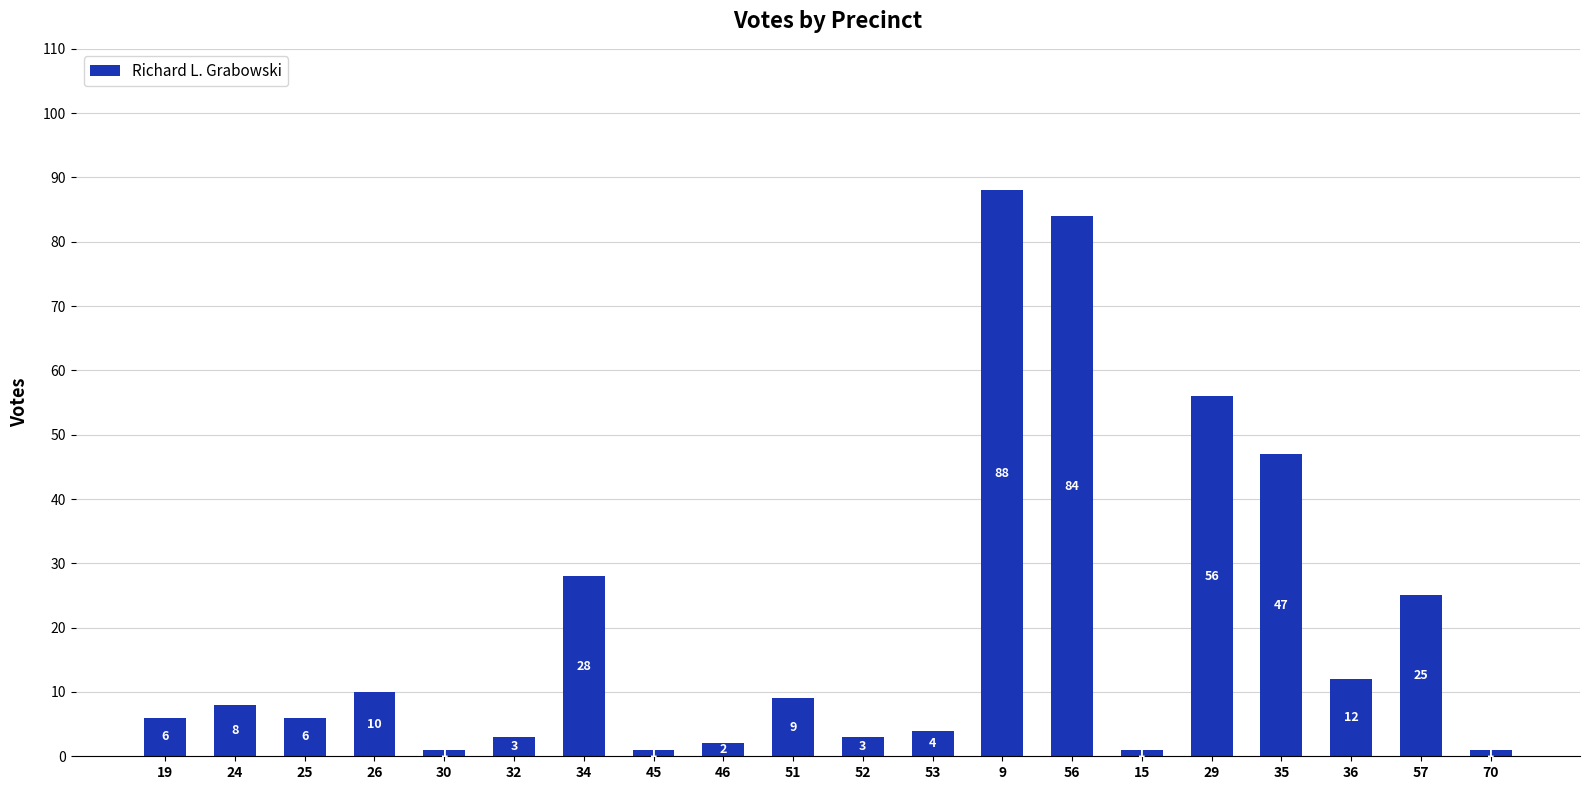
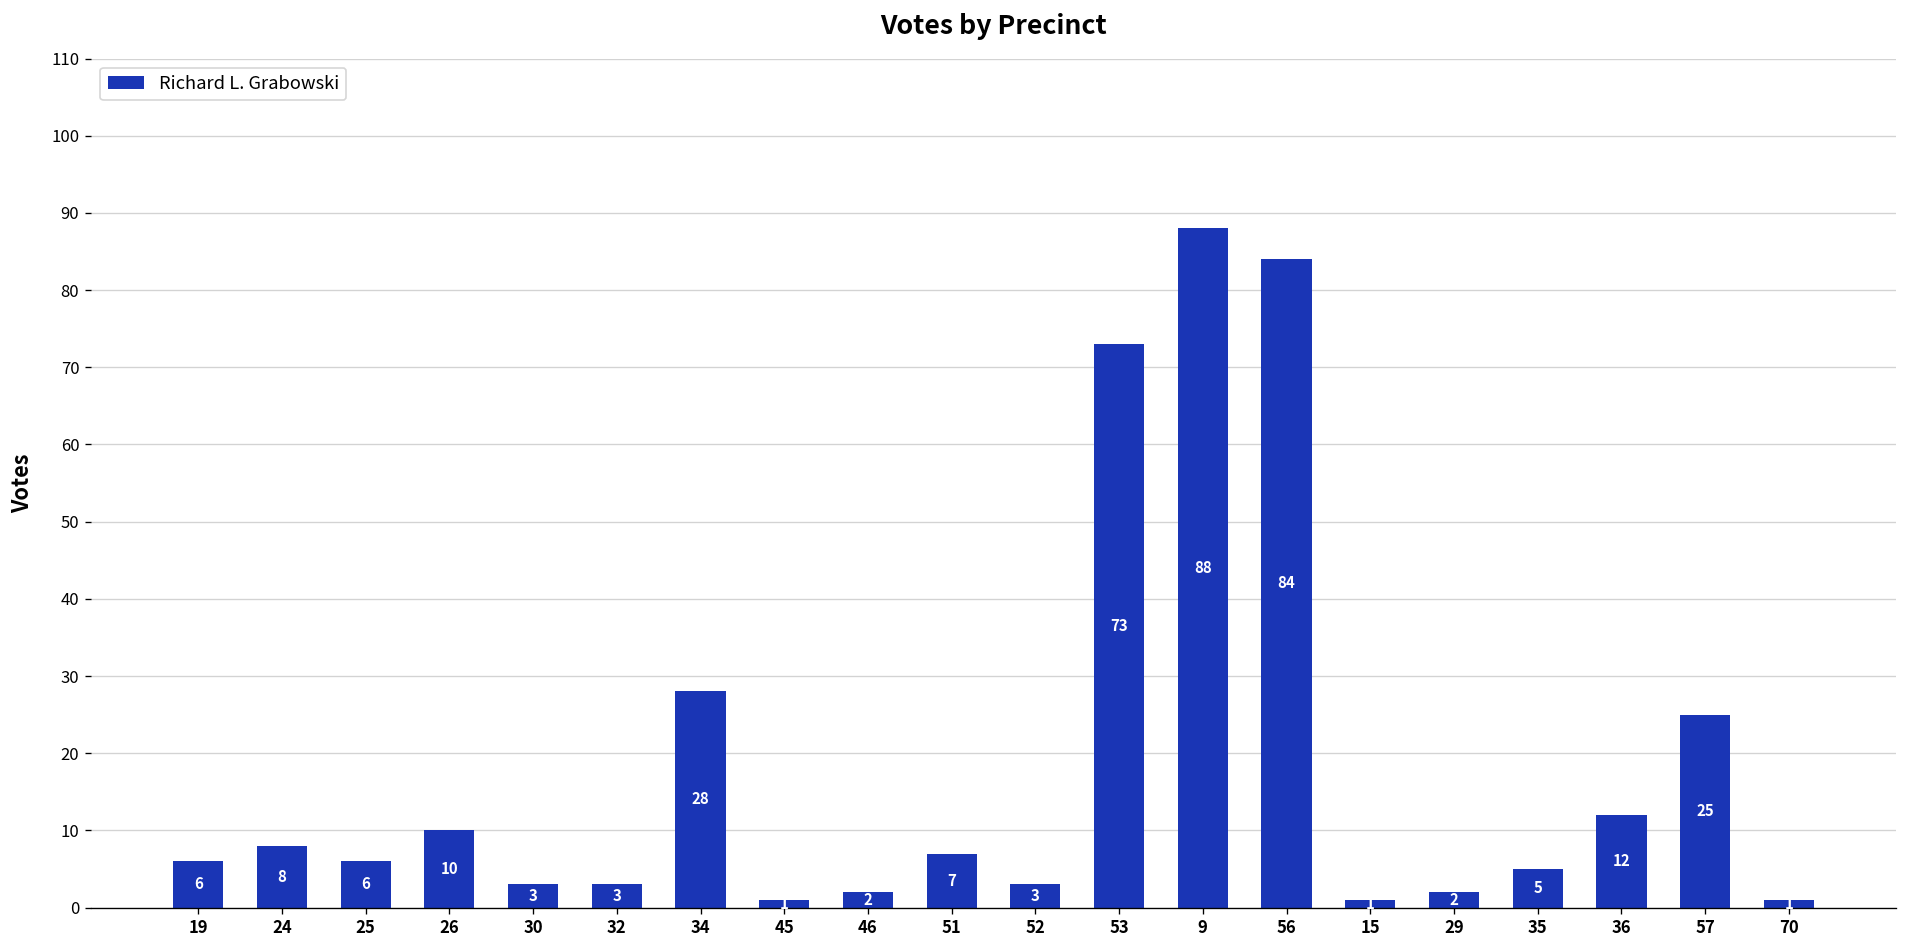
30: 1 -> 3
51: 9 -> 7
53: 4 -> 73
29: 56 -> 2
35: 47 -> 5
